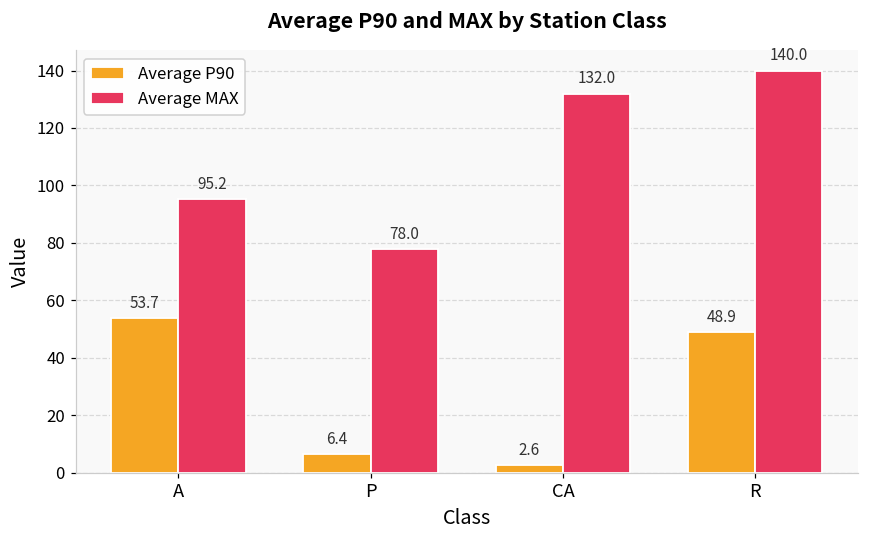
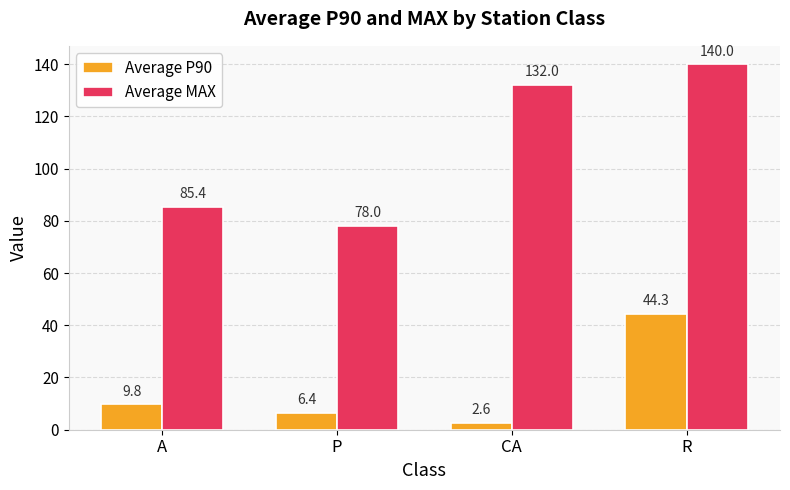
Average P90, A: 53.7 -> 9.8
Average MAX, A: 95.2 -> 85.4
Average P90, R: 48.9 -> 44.3
